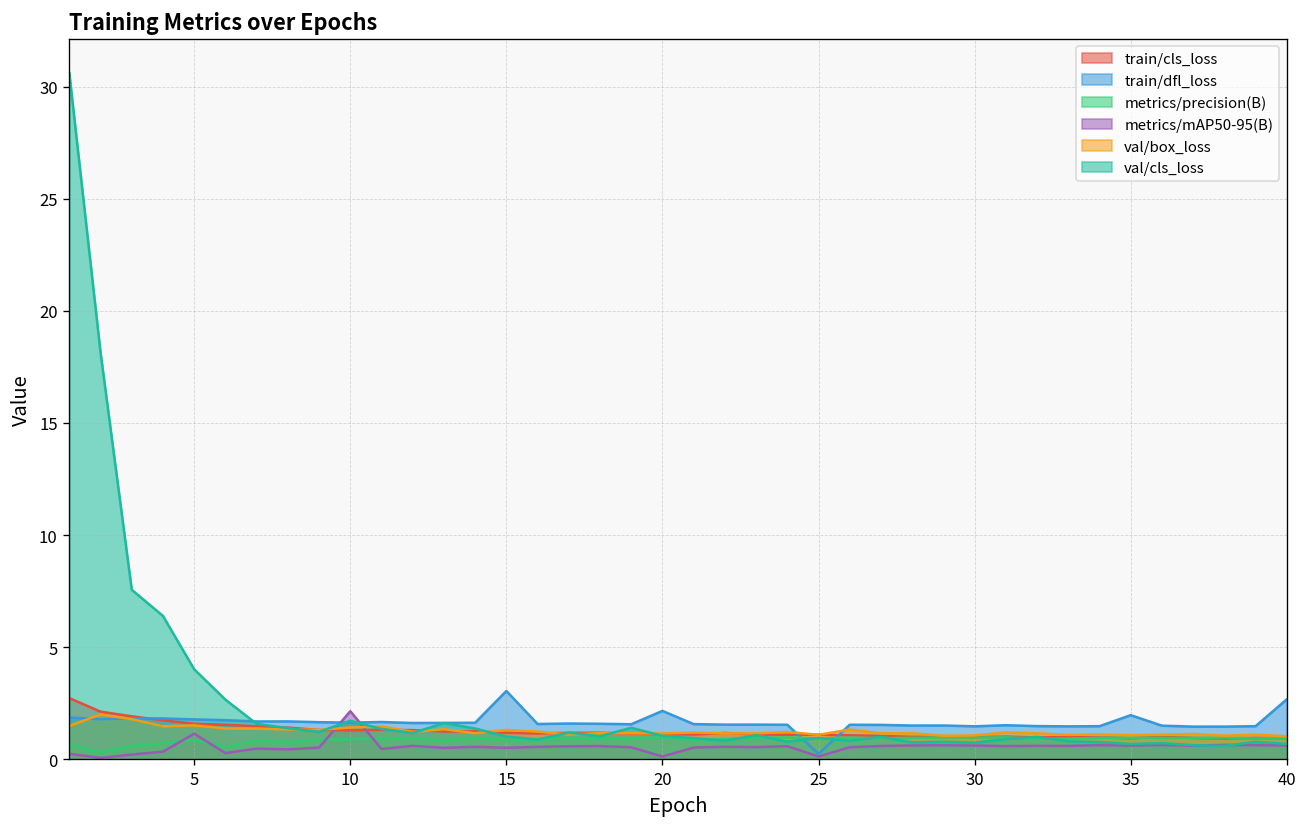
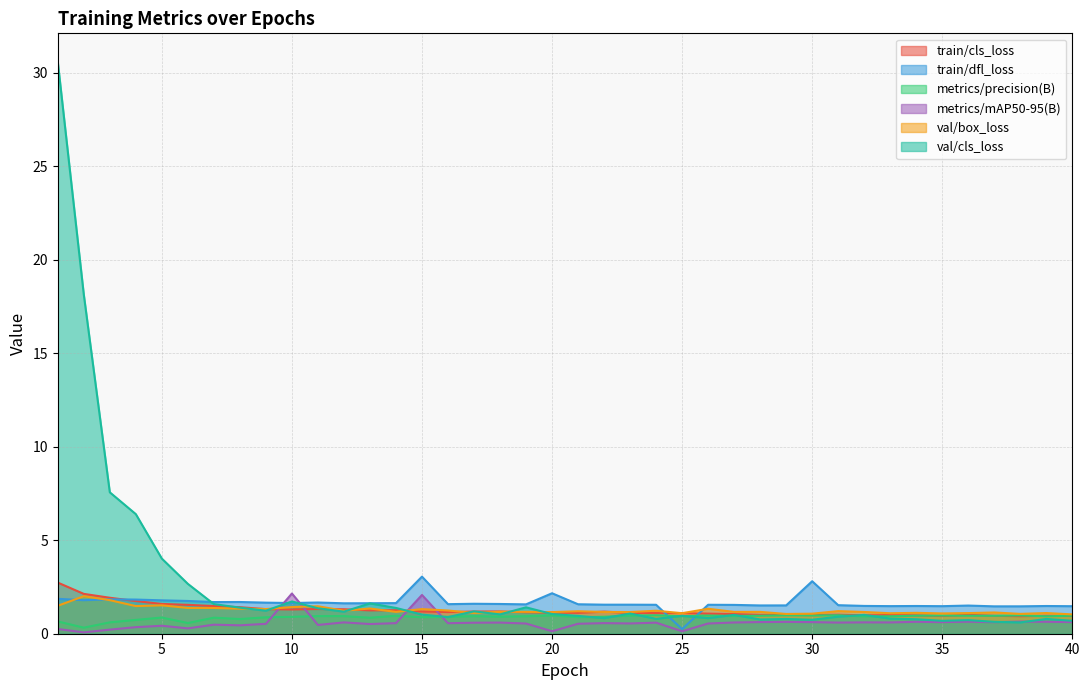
metrics/mAP50-95(B), 5: 1.1 -> 0.4
metrics/mAP50-95(B), 15: 0.5 -> 2.1
train/dfl_loss, 30: 1.5 -> 2.8
train/dfl_loss, 35: 2.0 -> 1.5
train/dfl_loss, 40: 2.7 -> 1.5
